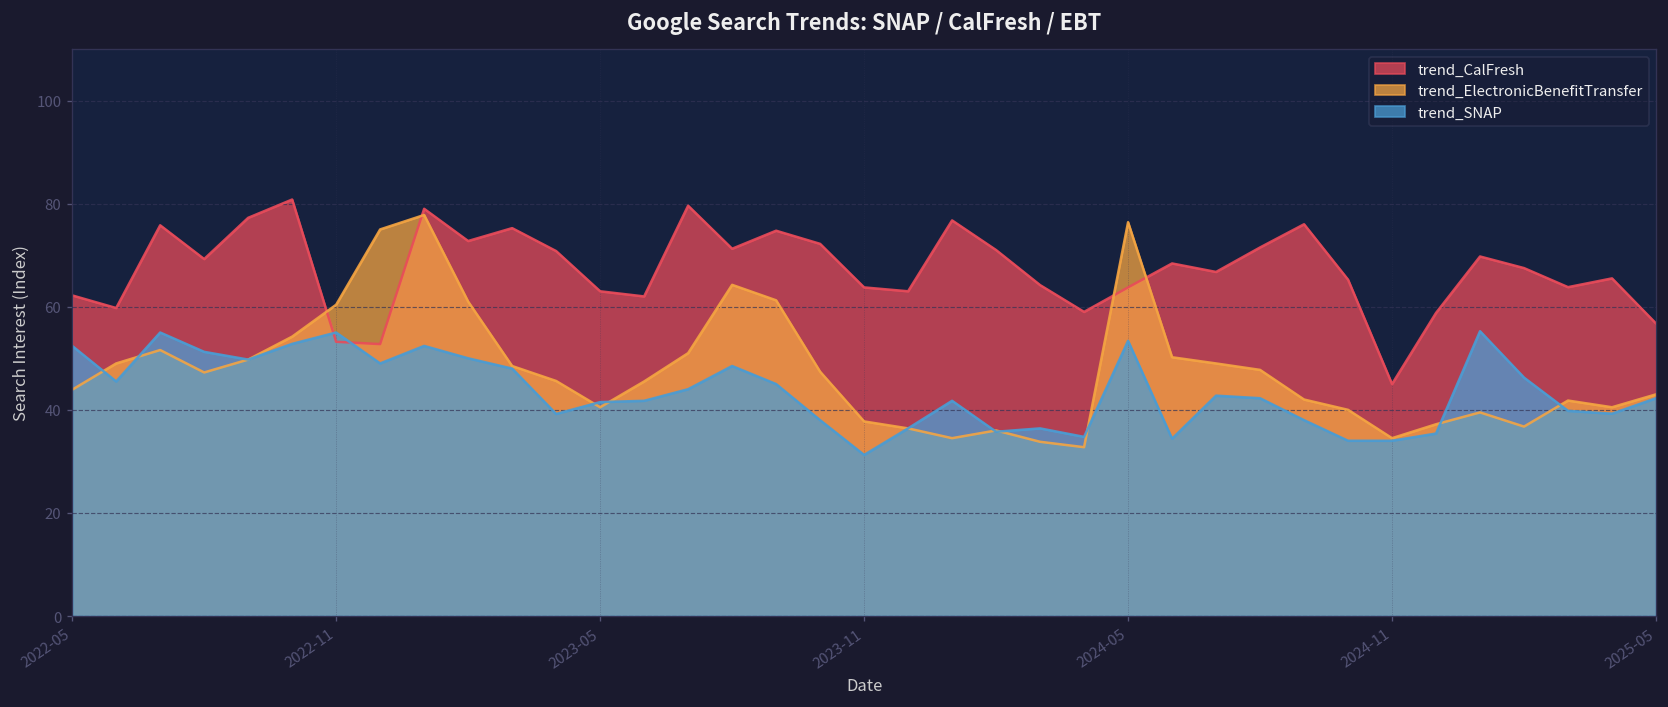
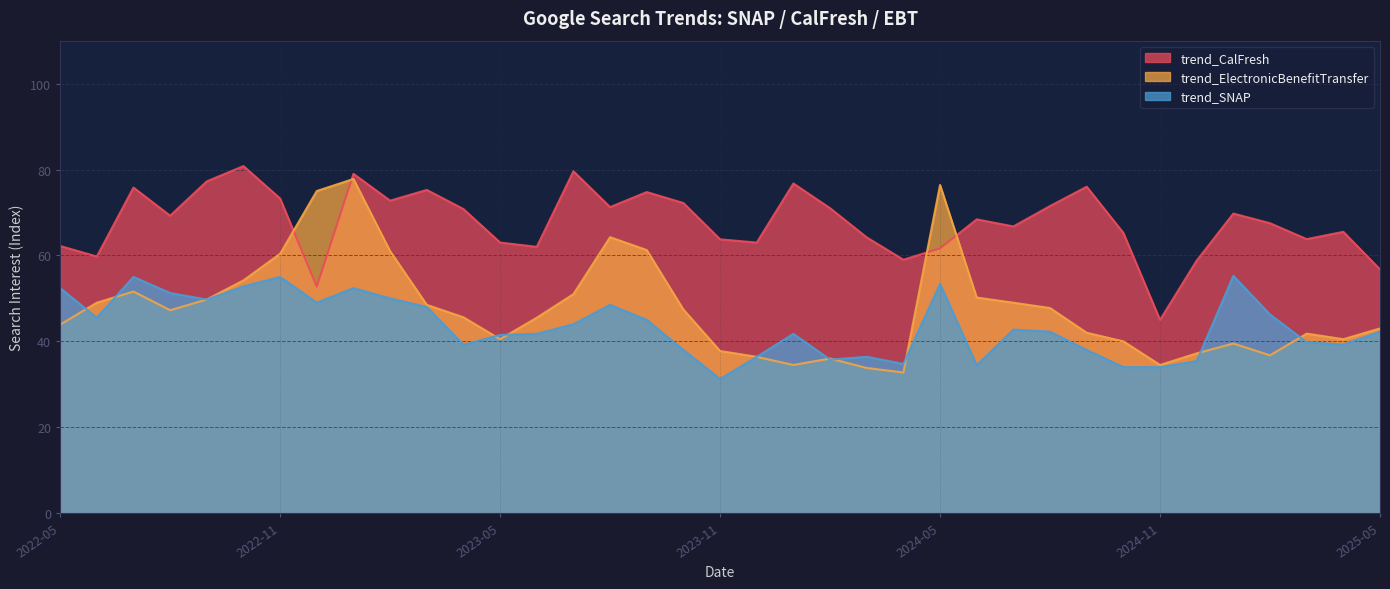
trend_CalFresh, 2022-11: 53 -> 73
trend_CalFresh, 2024-05: 64 -> 62
